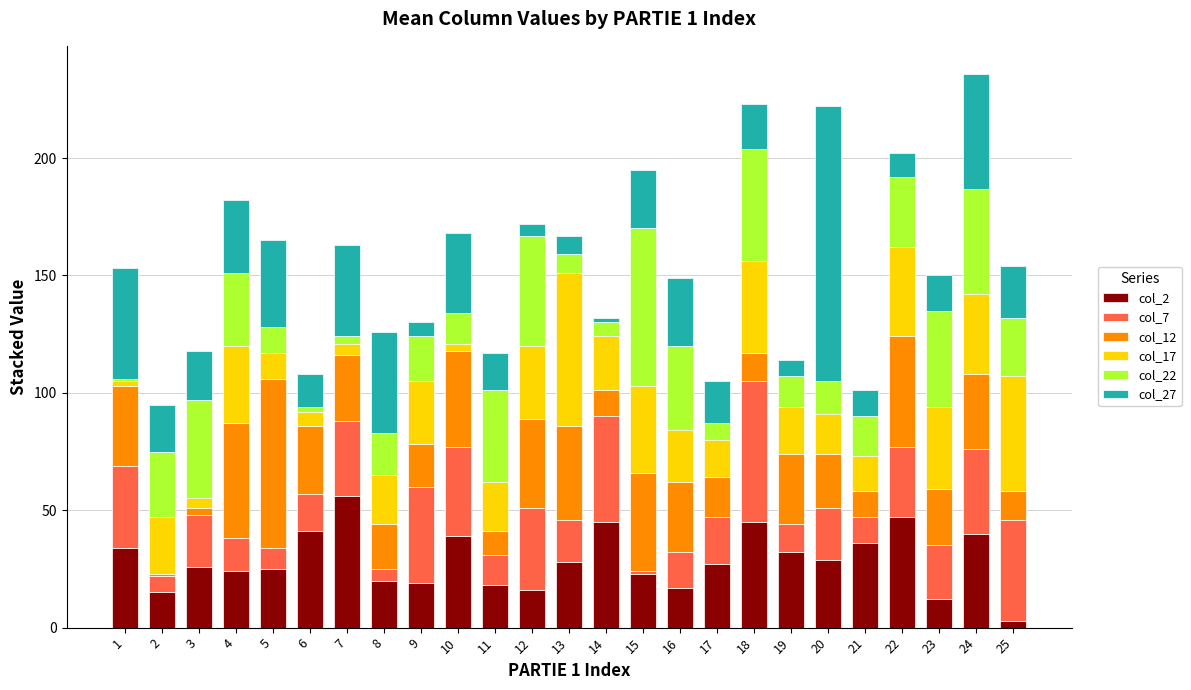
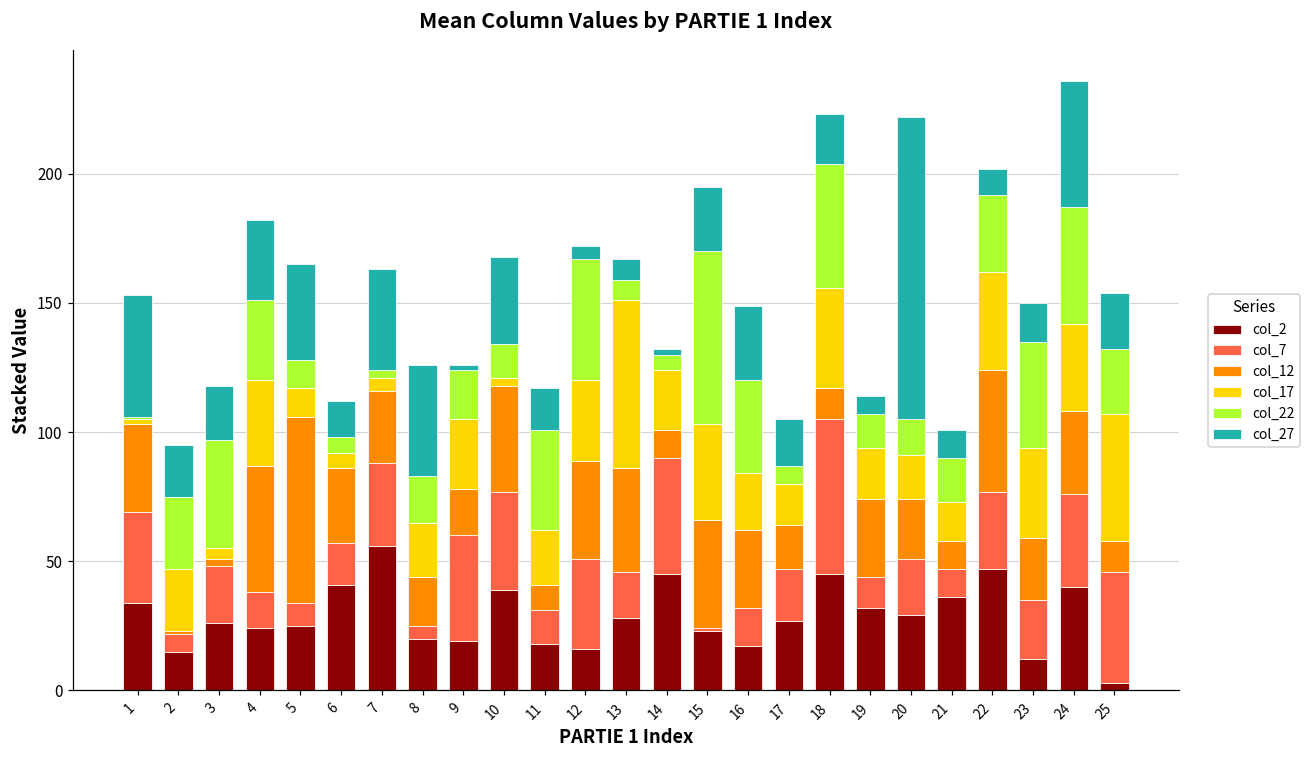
col_22, 6: 2 -> 6
col_27, 9: 6 -> 2
